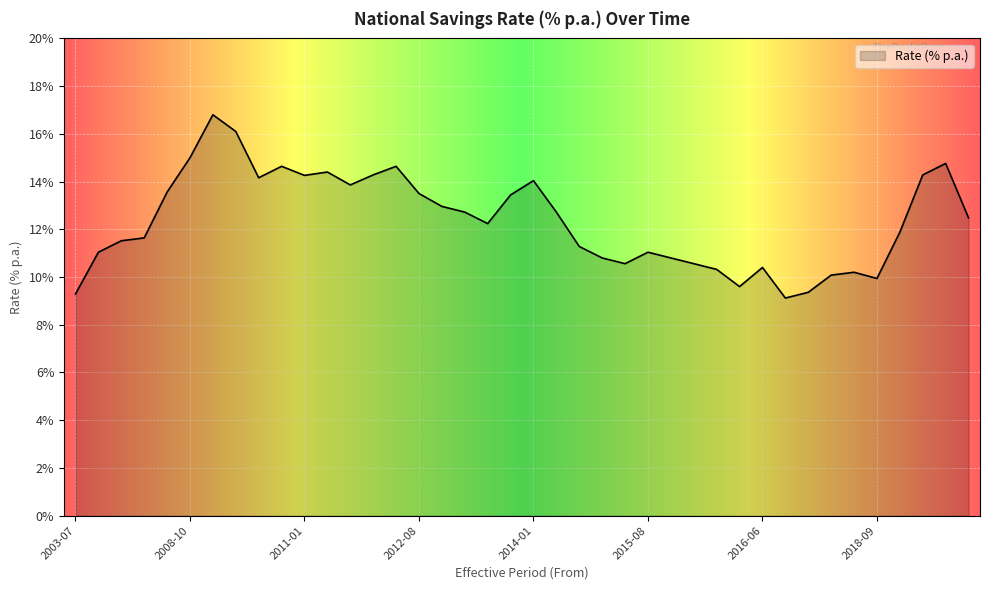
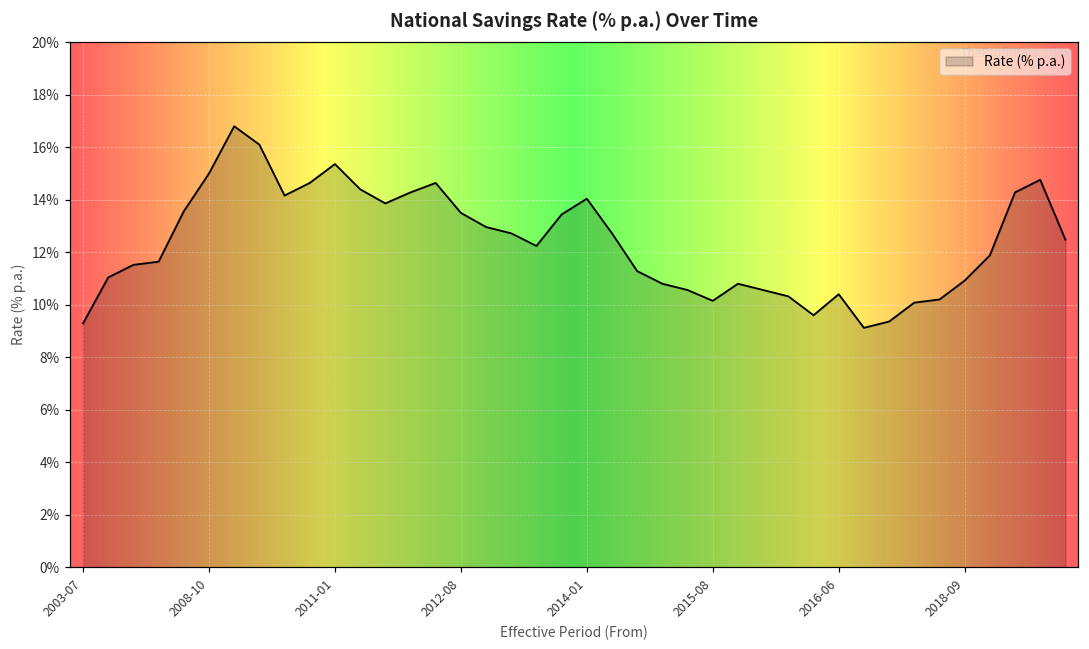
2011-01: 14.3% -> 15.4%
2015-08: 11.0% -> 10.2%
2018-09: 9.9% -> 10.9%
